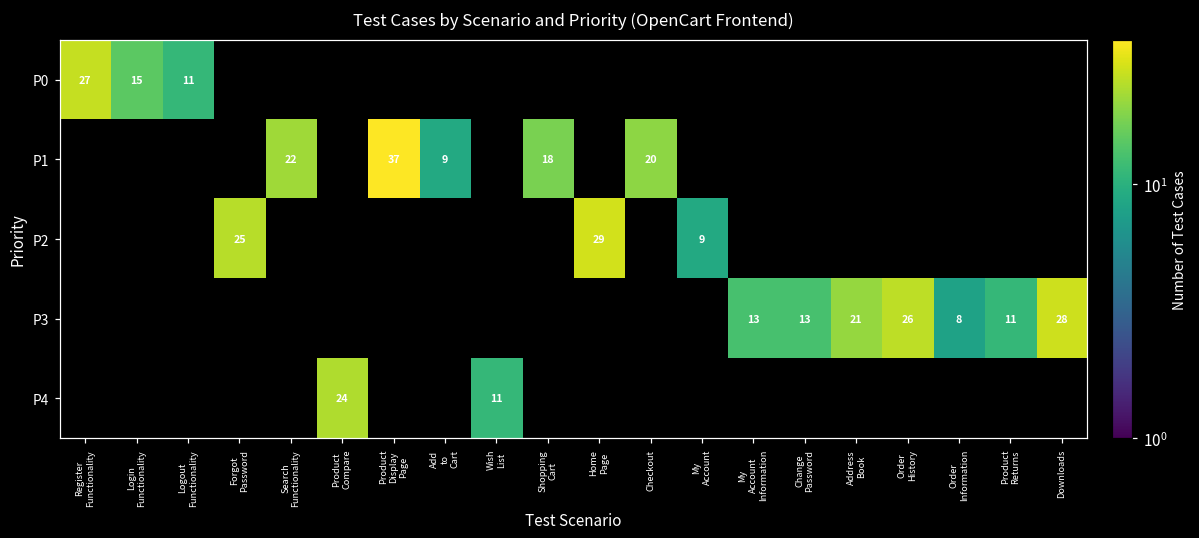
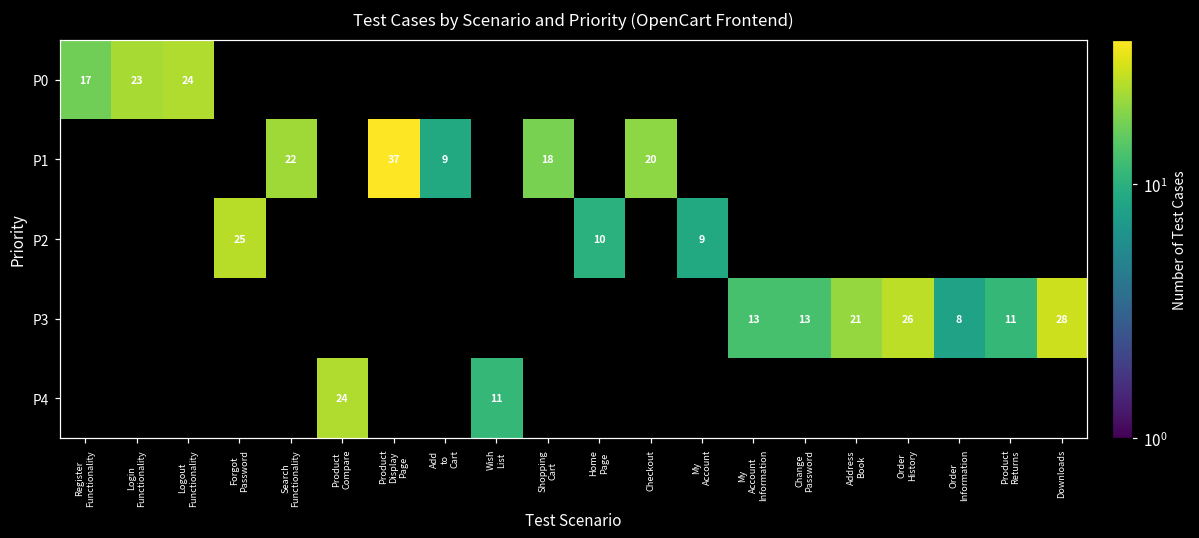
P0, Register Functionality: 27 -> 17
P0, Login Functionality: 15 -> 23
P0, Logout Functionality: 11 -> 24
P2, Home Page: 29 -> 10
